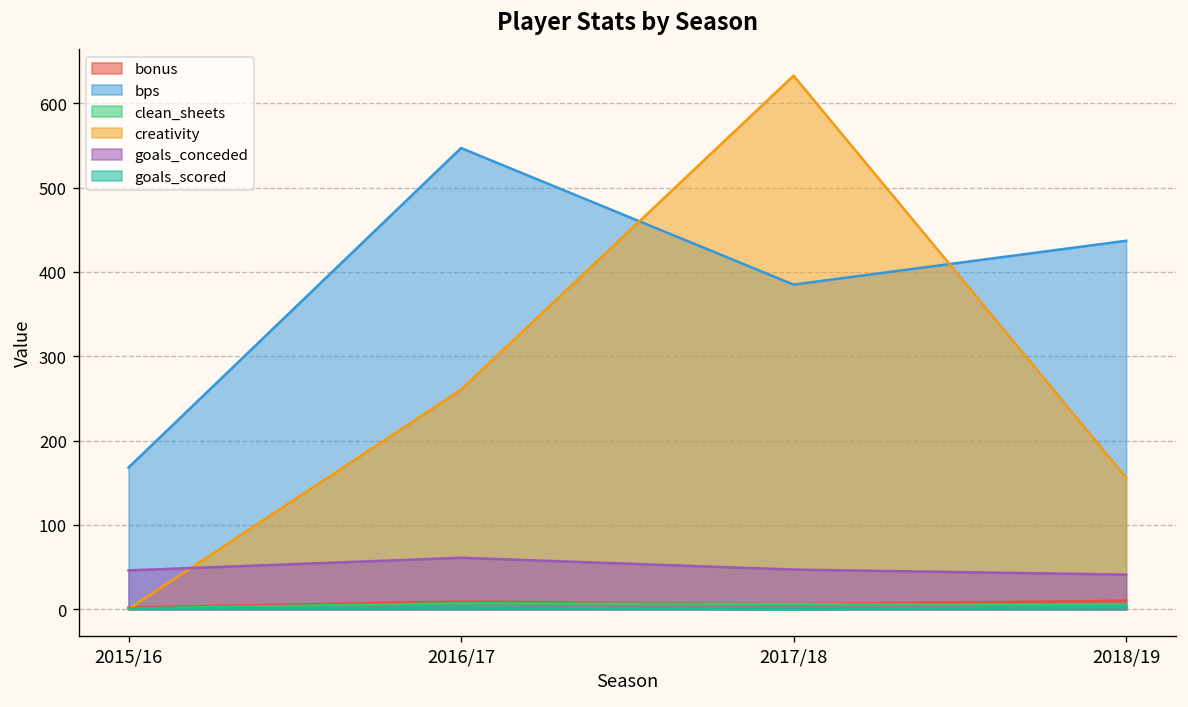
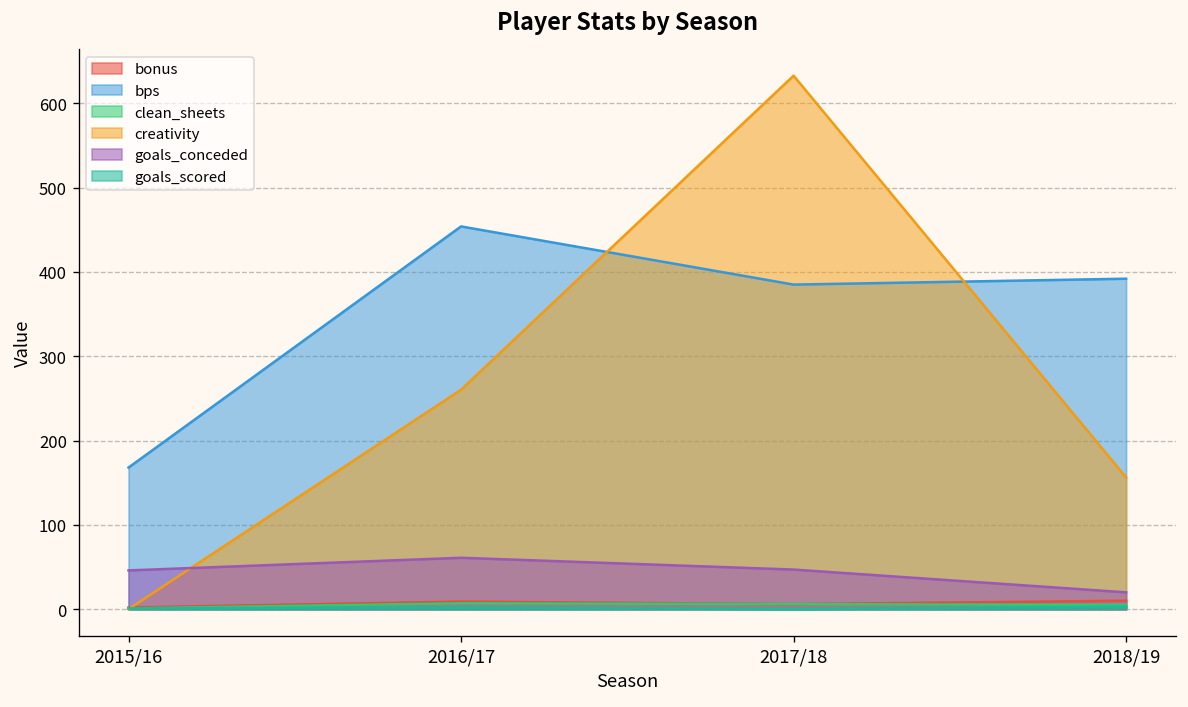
bps, 2016/17: 550 -> 450
bps, 2018/19: 440 -> 390
goals_conceded, 2018/19: 40 -> 20
